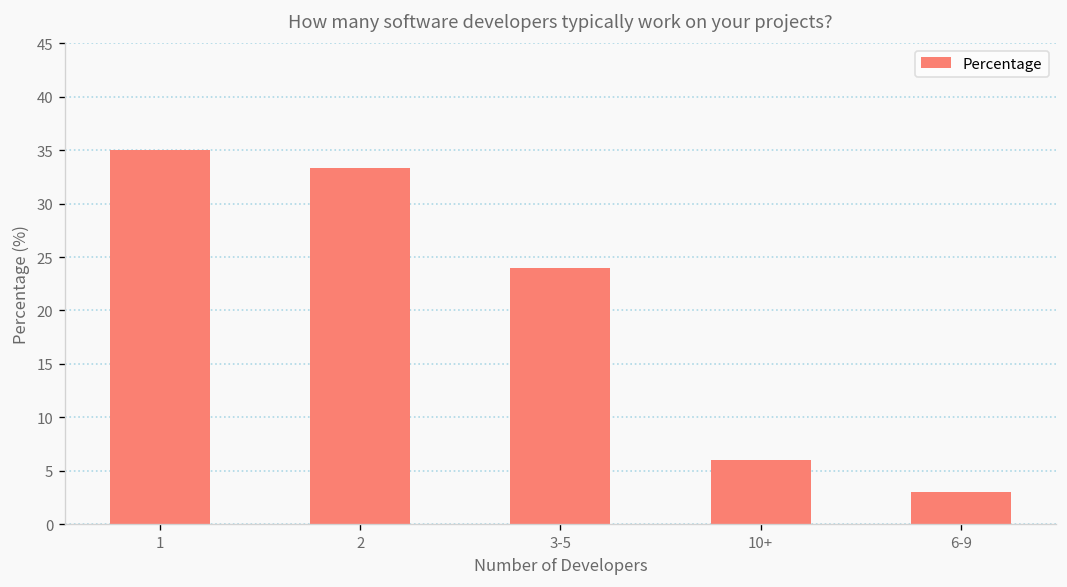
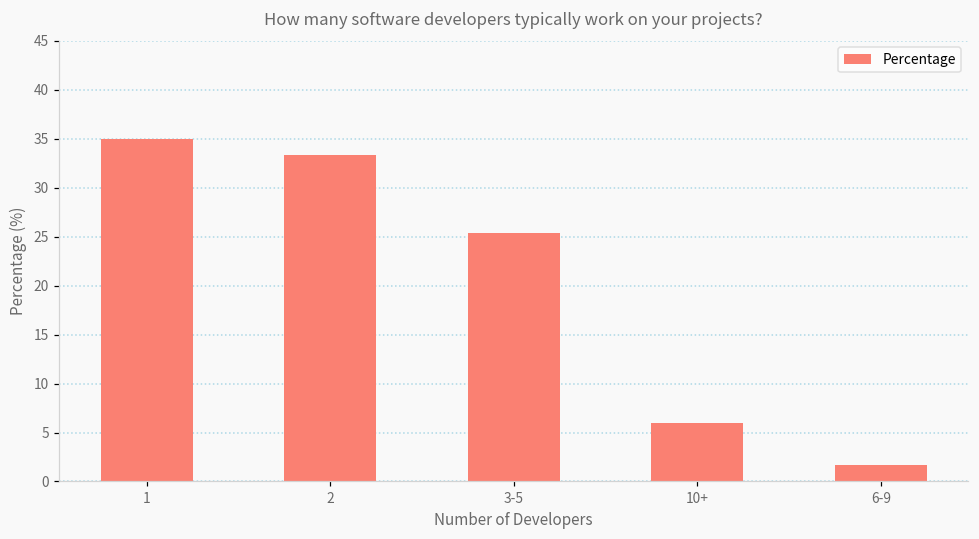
3-5: 24 -> 25
6-9: 3 -> 2
